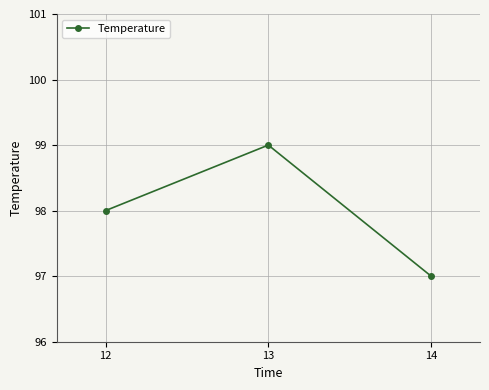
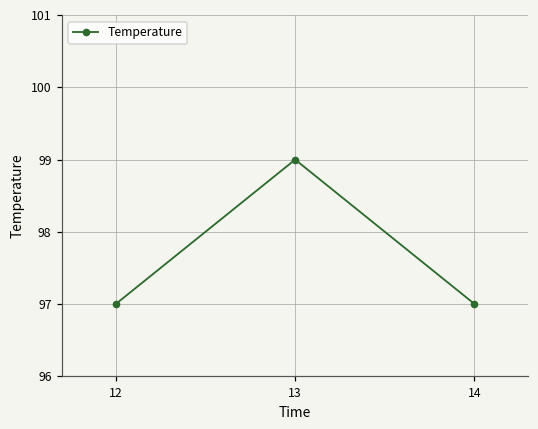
12: 98 -> 97
